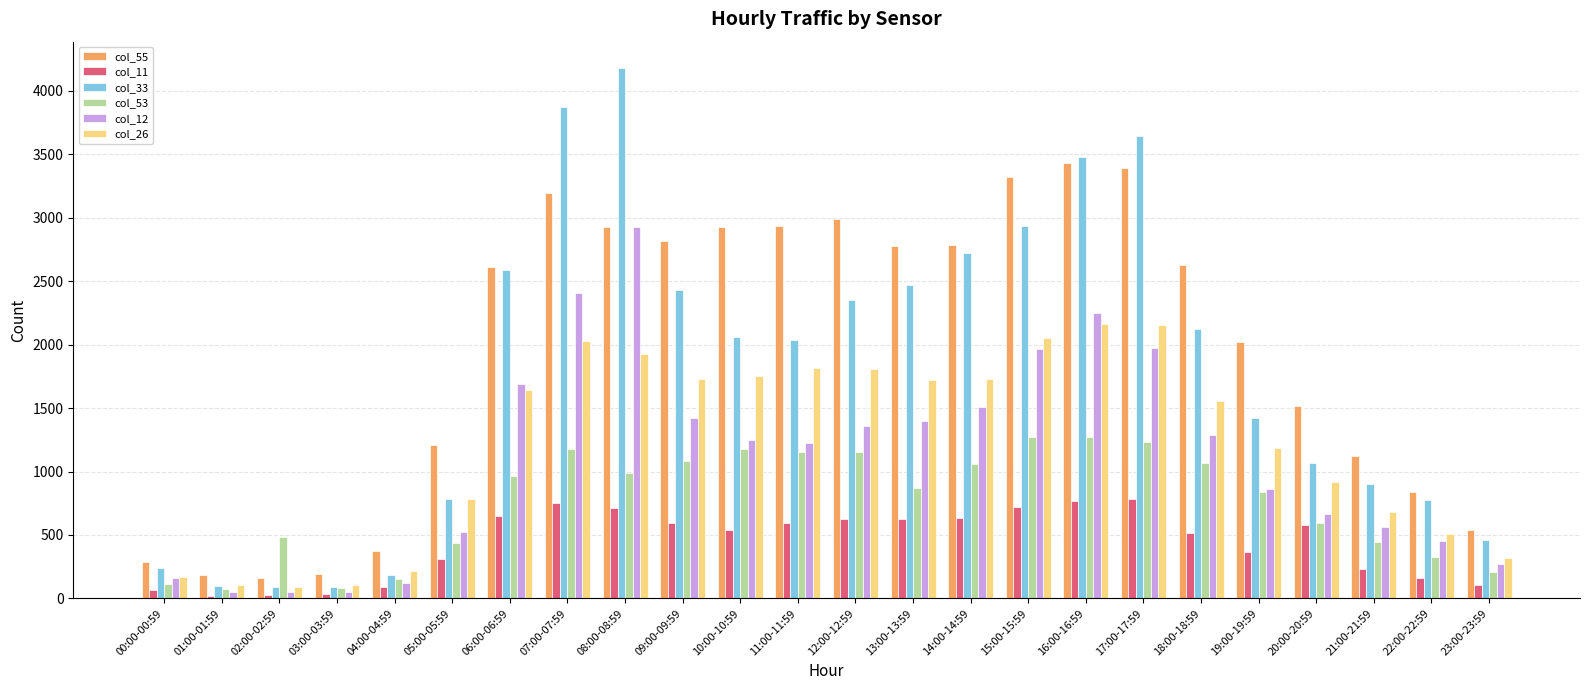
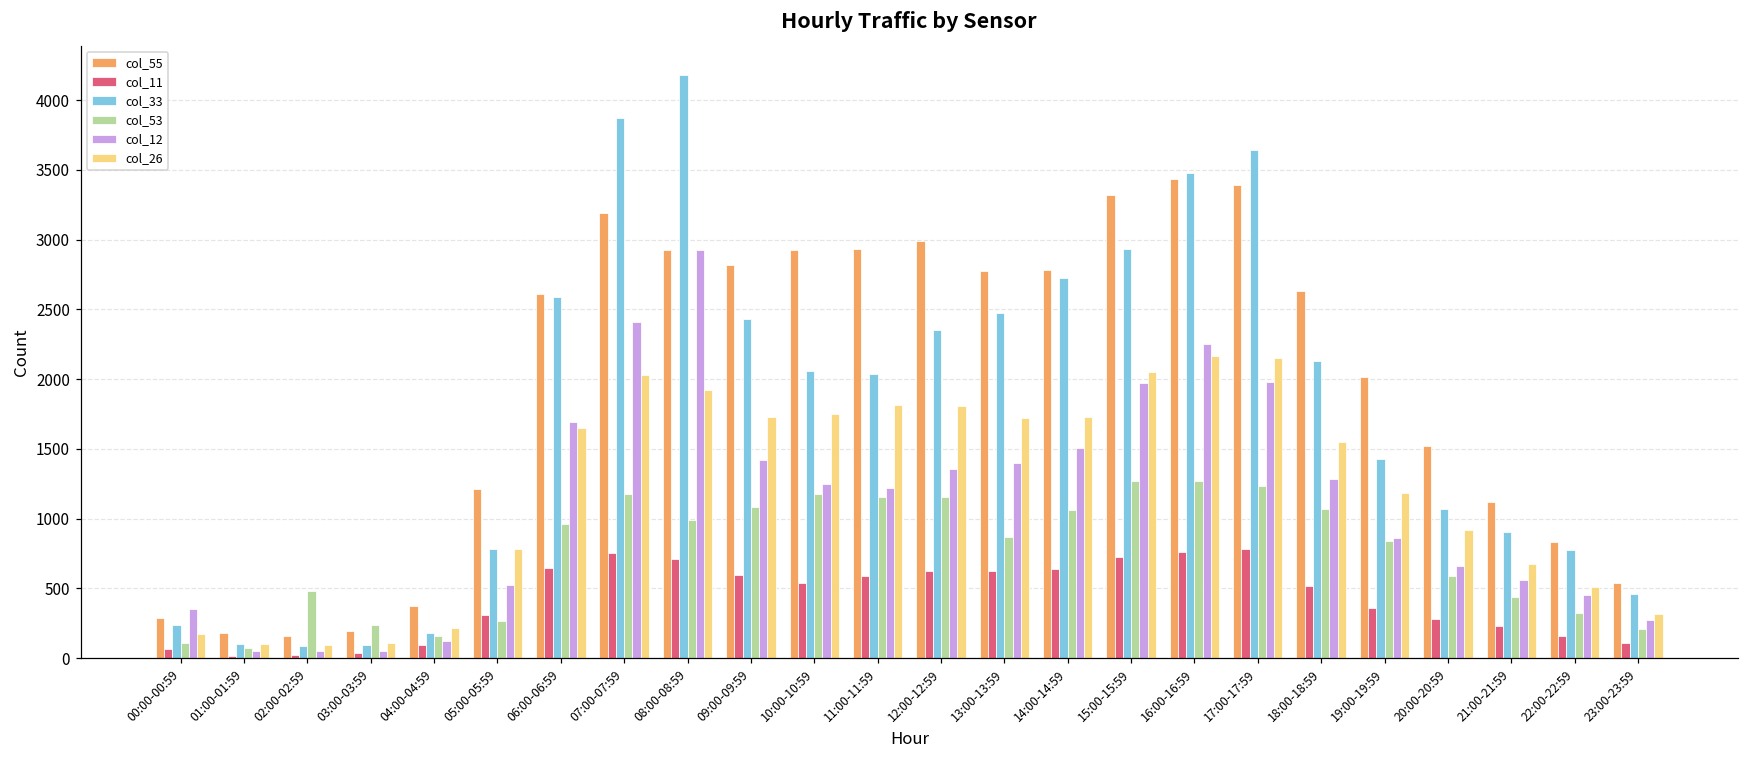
col_12, 00:00-00:59: 160 -> 350
col_53, 03:00-03:59: 80 -> 240
col_53, 05:00-05:59: 440 -> 270
col_11, 20:00-20:59: 580 -> 280
